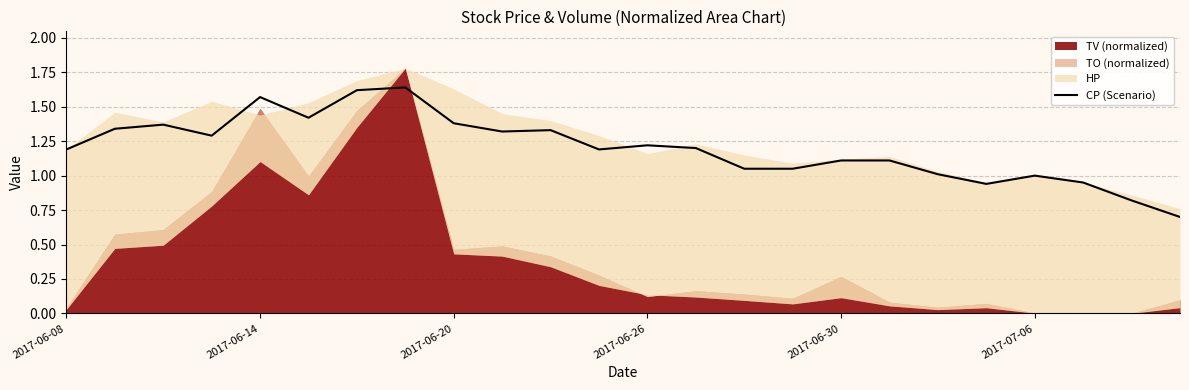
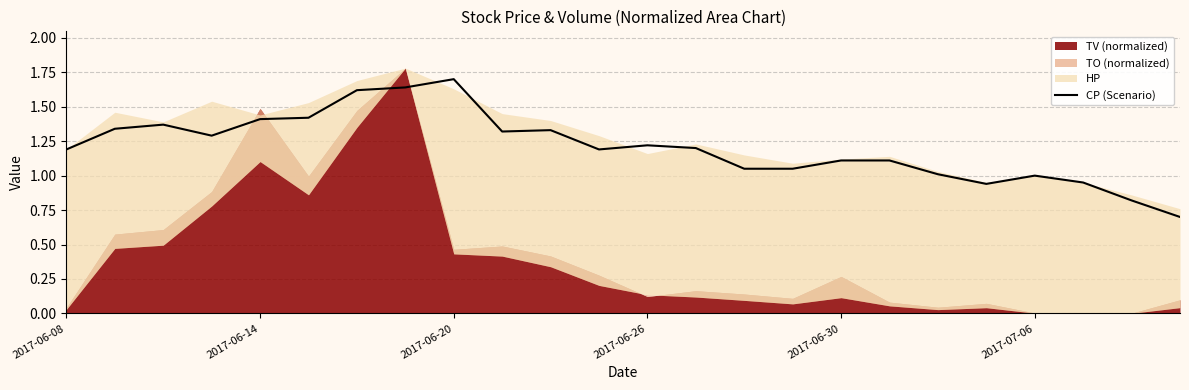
CP (Scenario), 2017-06-14: 1.57 -> 1.41
CP (Scenario), 2017-06-20: 1.38 -> 1.70
